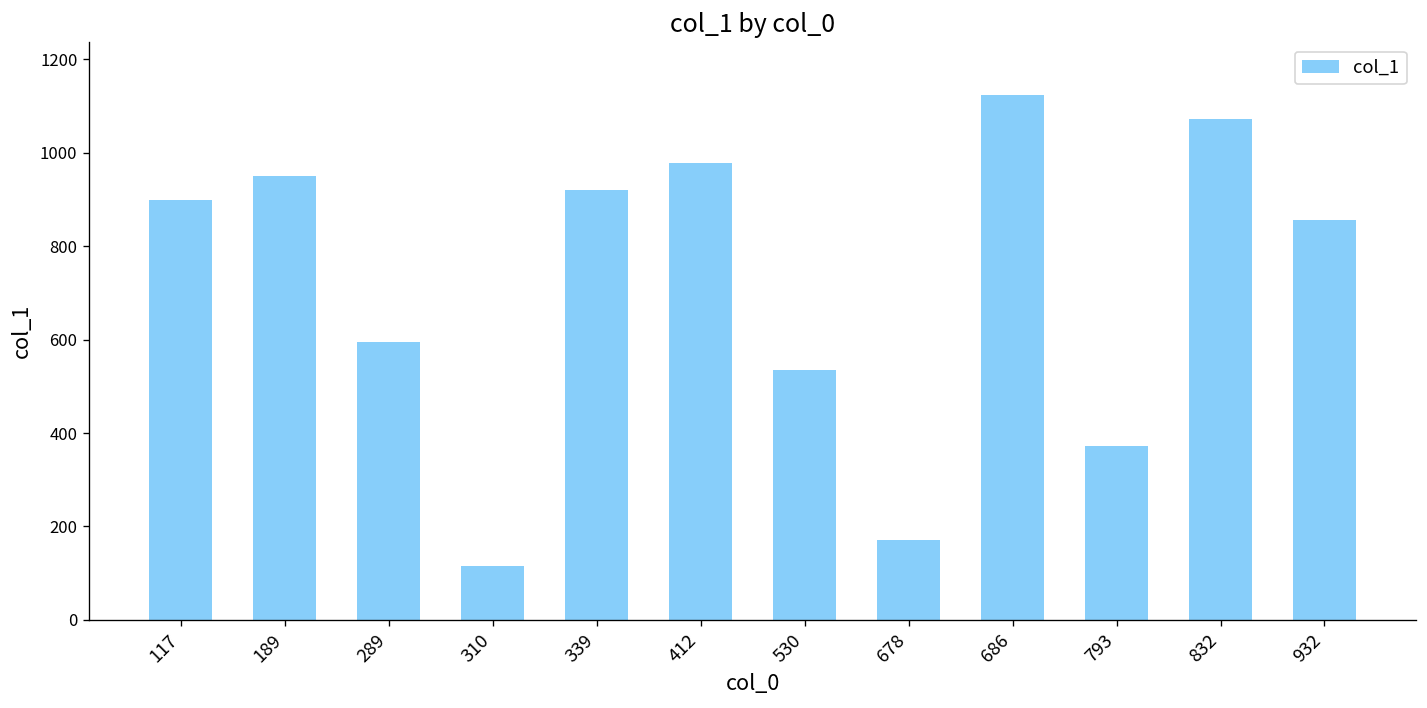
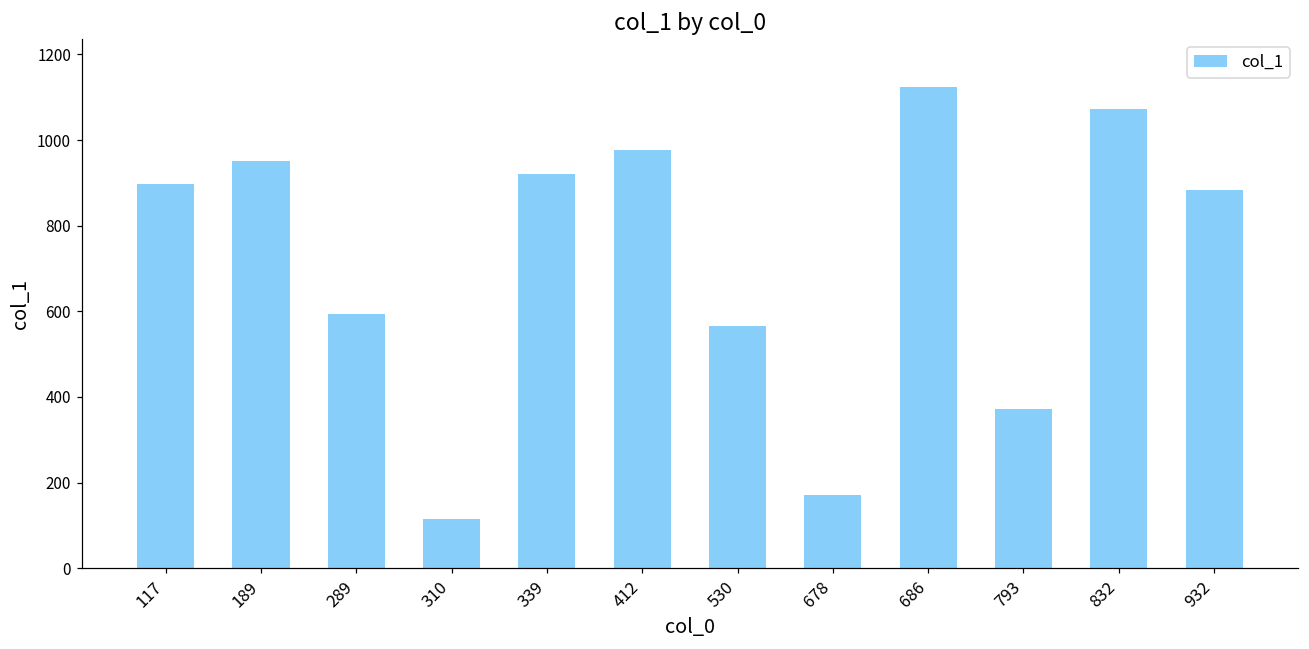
530: 540 -> 570
932: 860 -> 880
